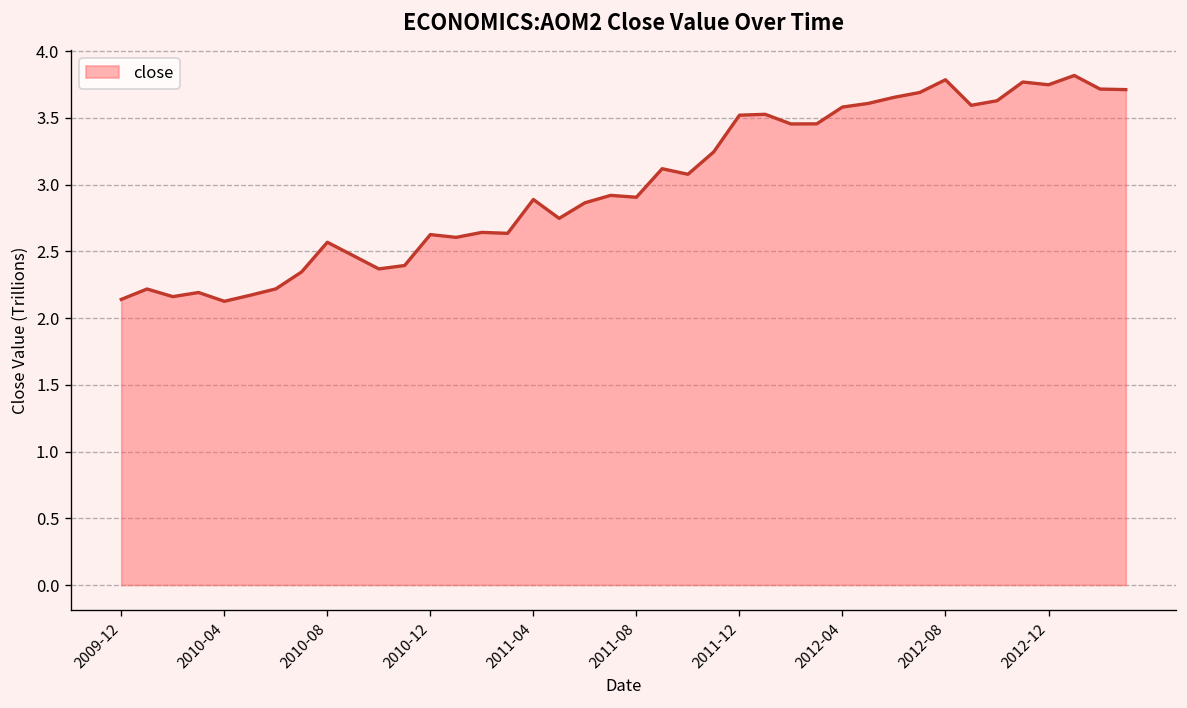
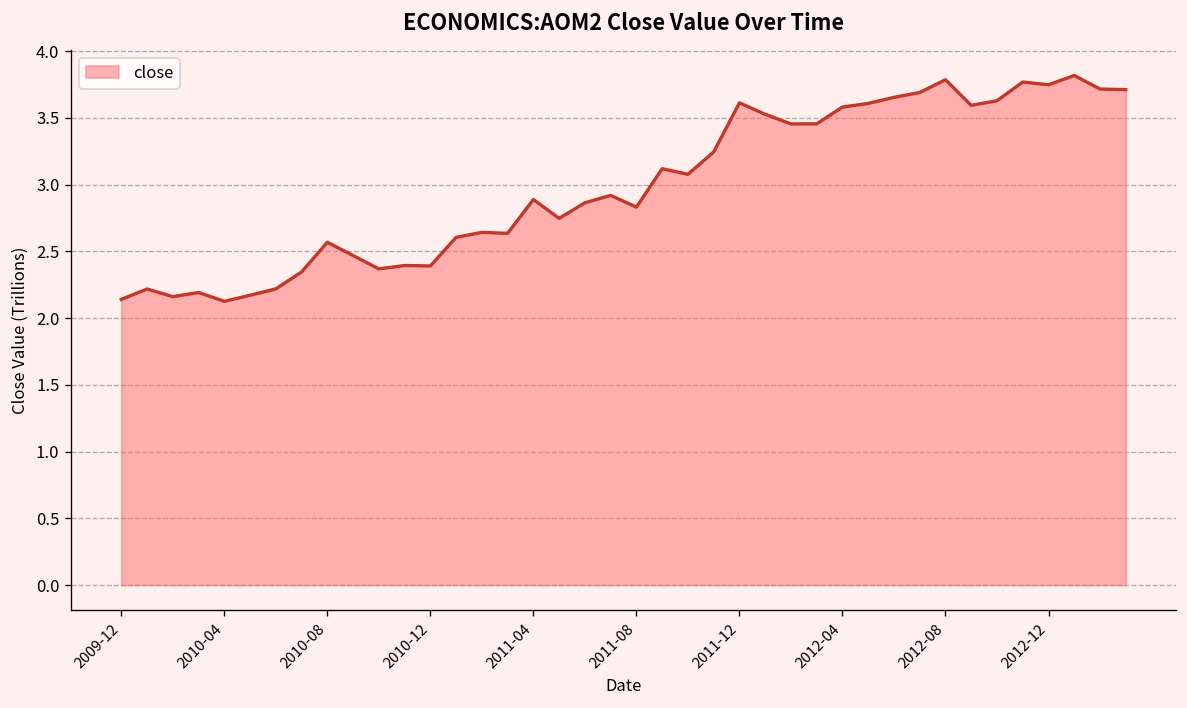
2010-12: 2.63 -> 2.39
2011-08: 2.91 -> 2.83
2011-12: 3.52 -> 3.61
